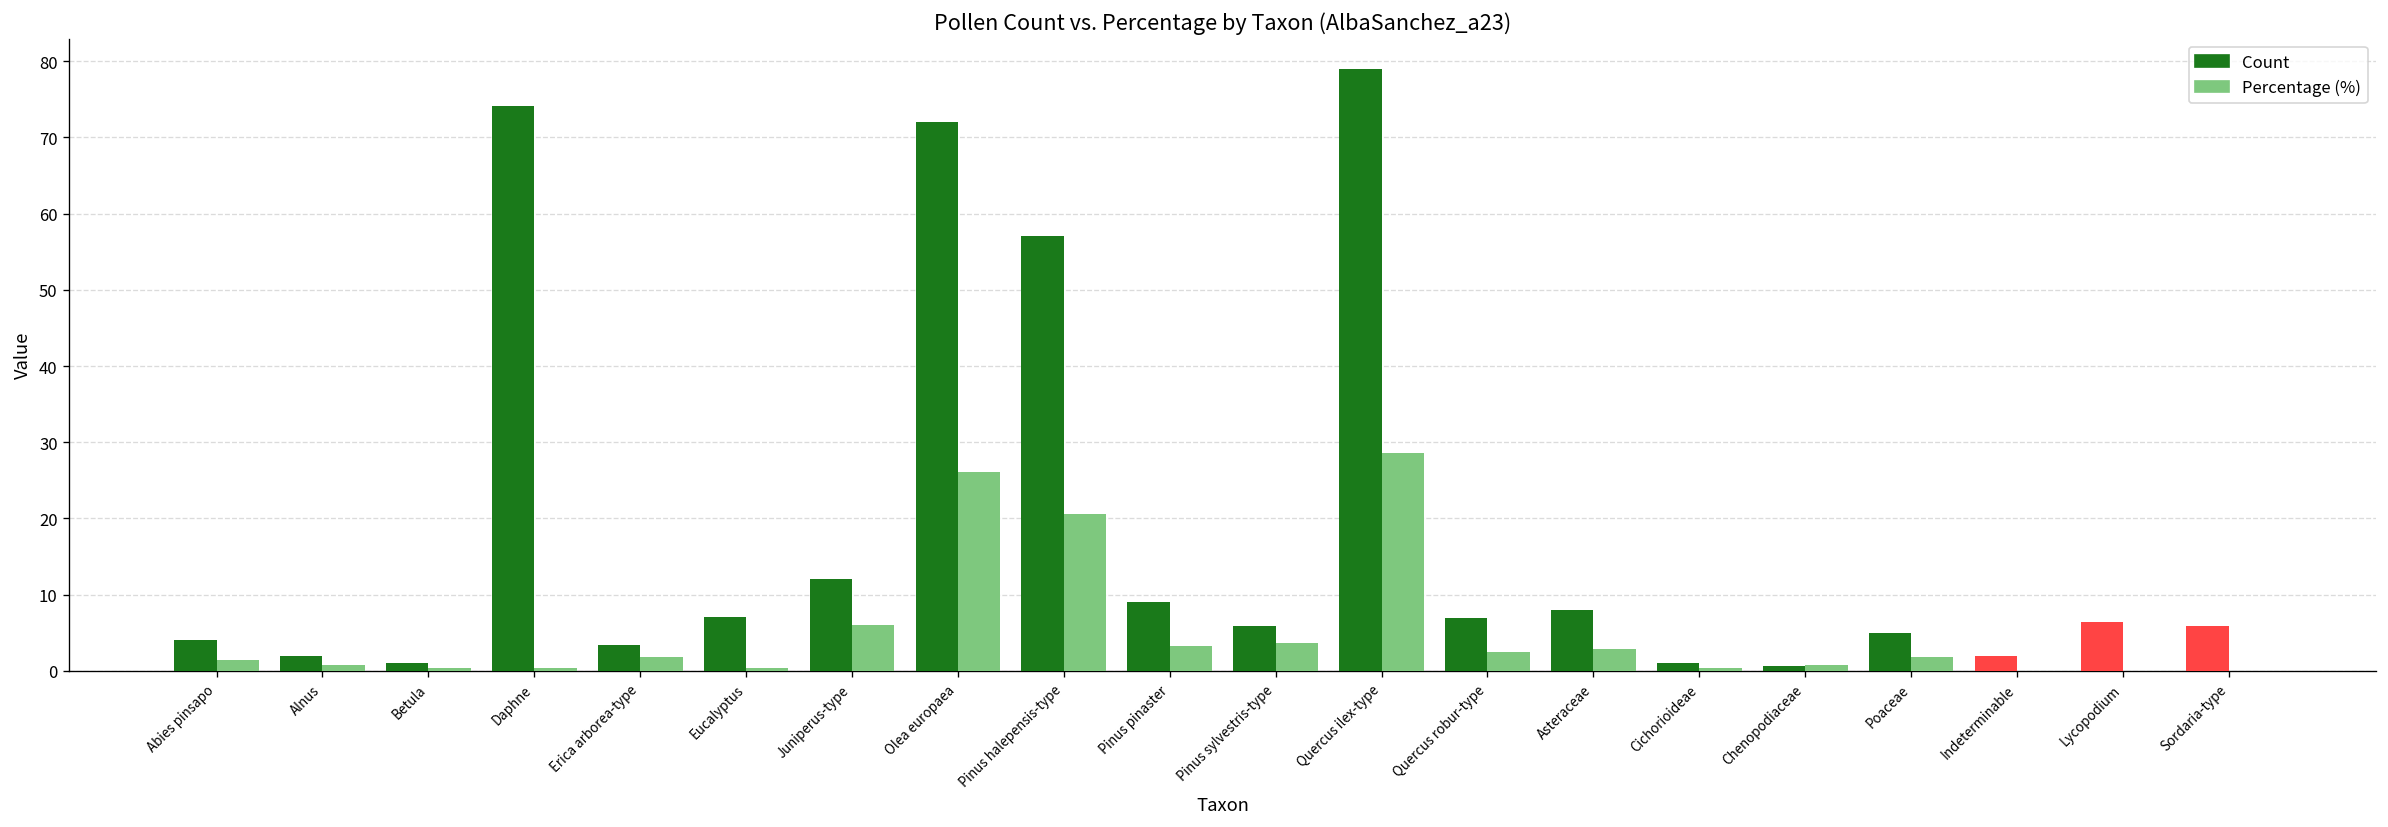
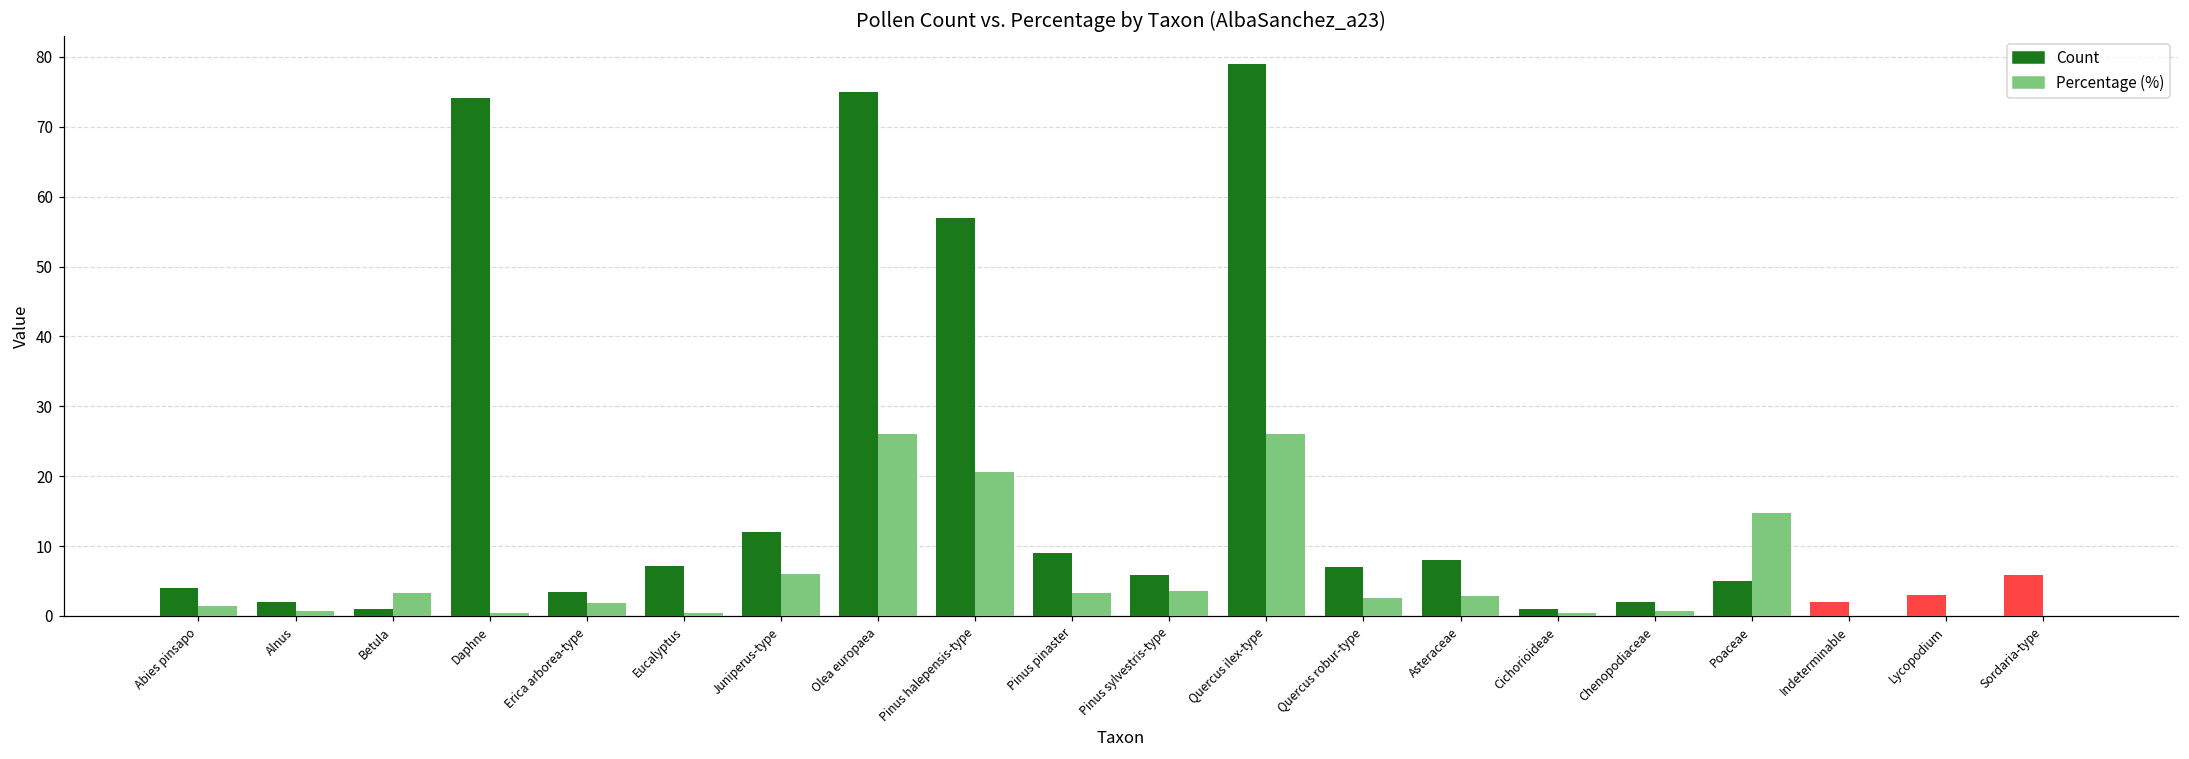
Percentage (%), Betula: 0 -> 3
Count, Olea europaea: 72 -> 75
Percentage (%), Quercus ilex-type: 29 -> 26
Count, Chenopodiaceae: 1 -> 2
Percentage (%), Poaceae: 2 -> 15
Count, Lycopodium: 6 -> 3
